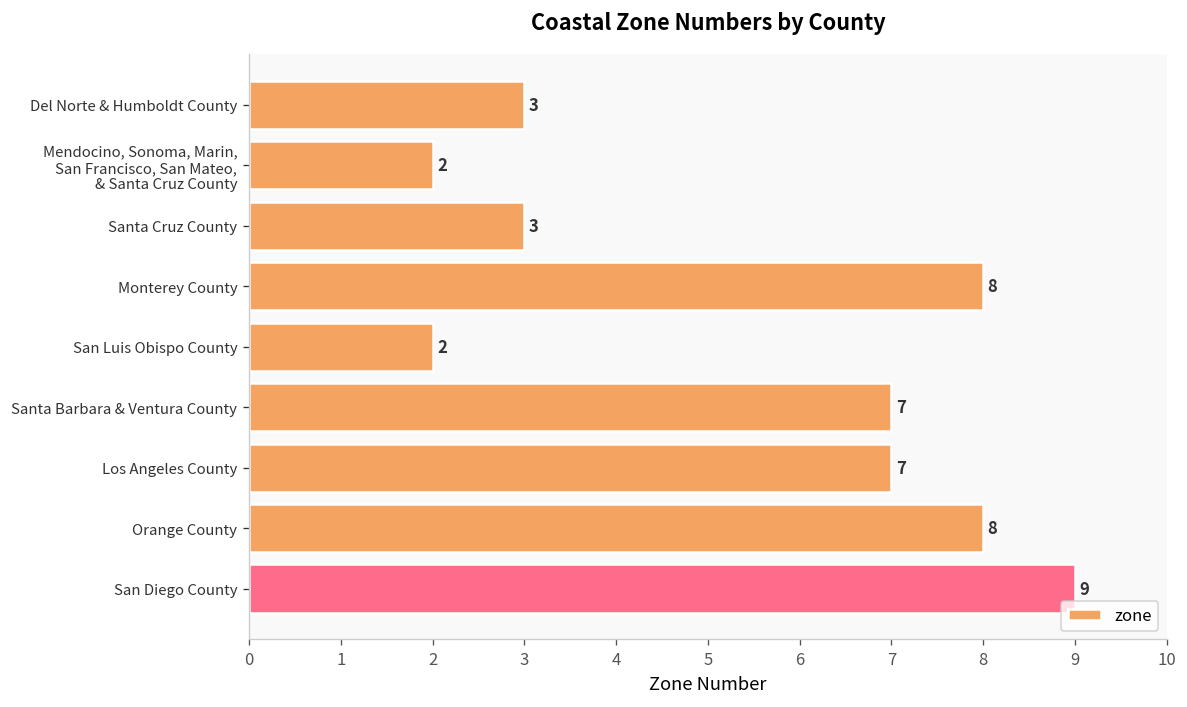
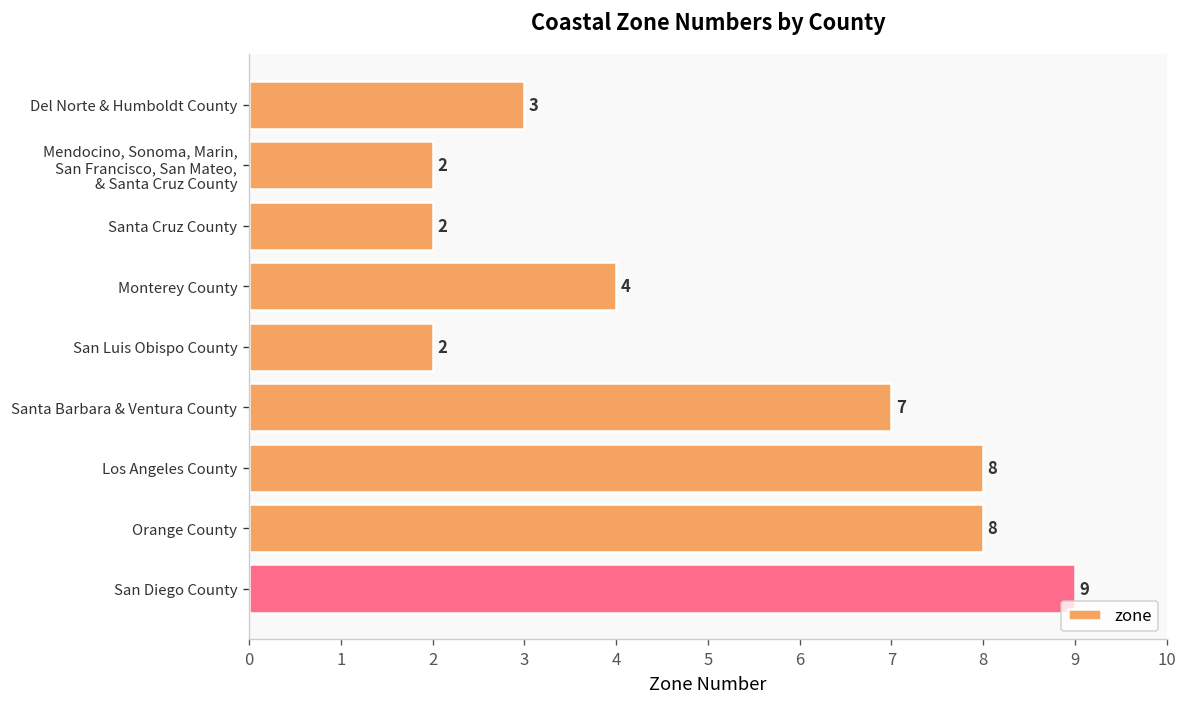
Santa Cruz County: 3 -> 2
Monterey County: 8 -> 4
Los Angeles County: 7 -> 8
